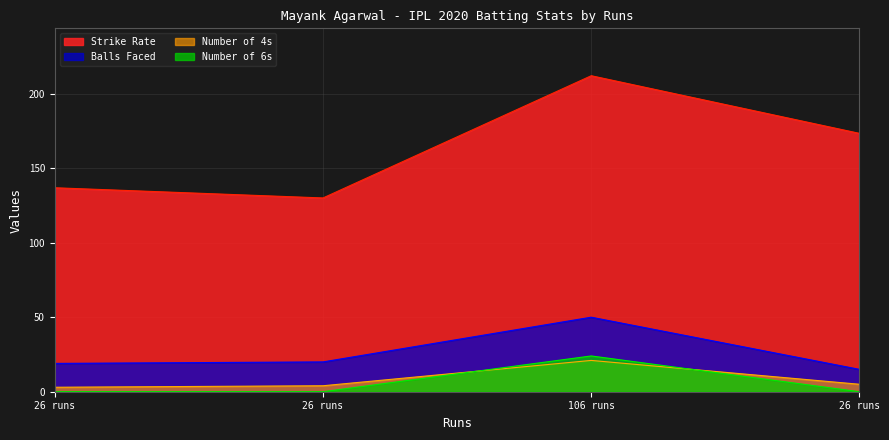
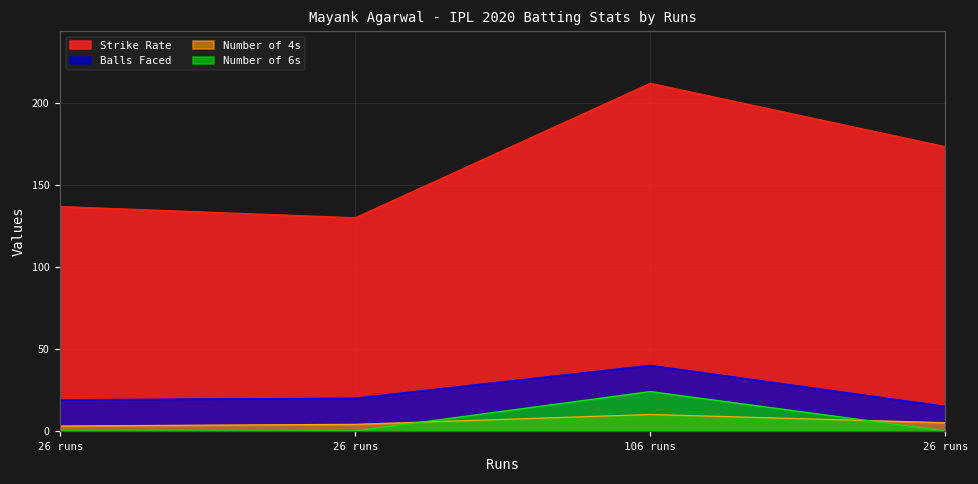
Balls Faced, 106 runs: 50 -> 40
Number of 4s, 106 runs: 21 -> 10
